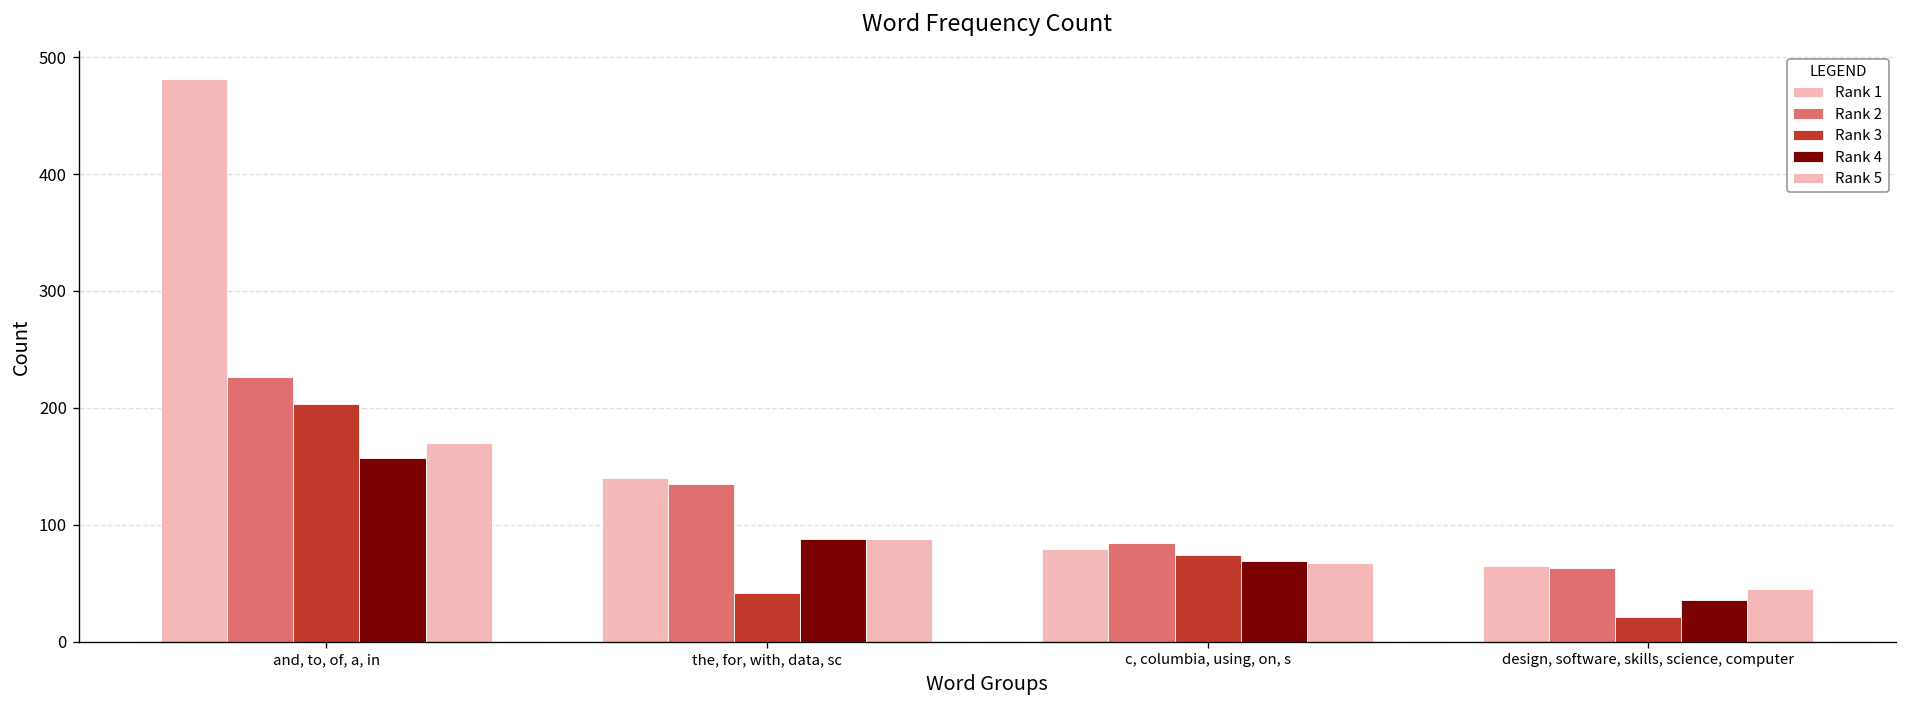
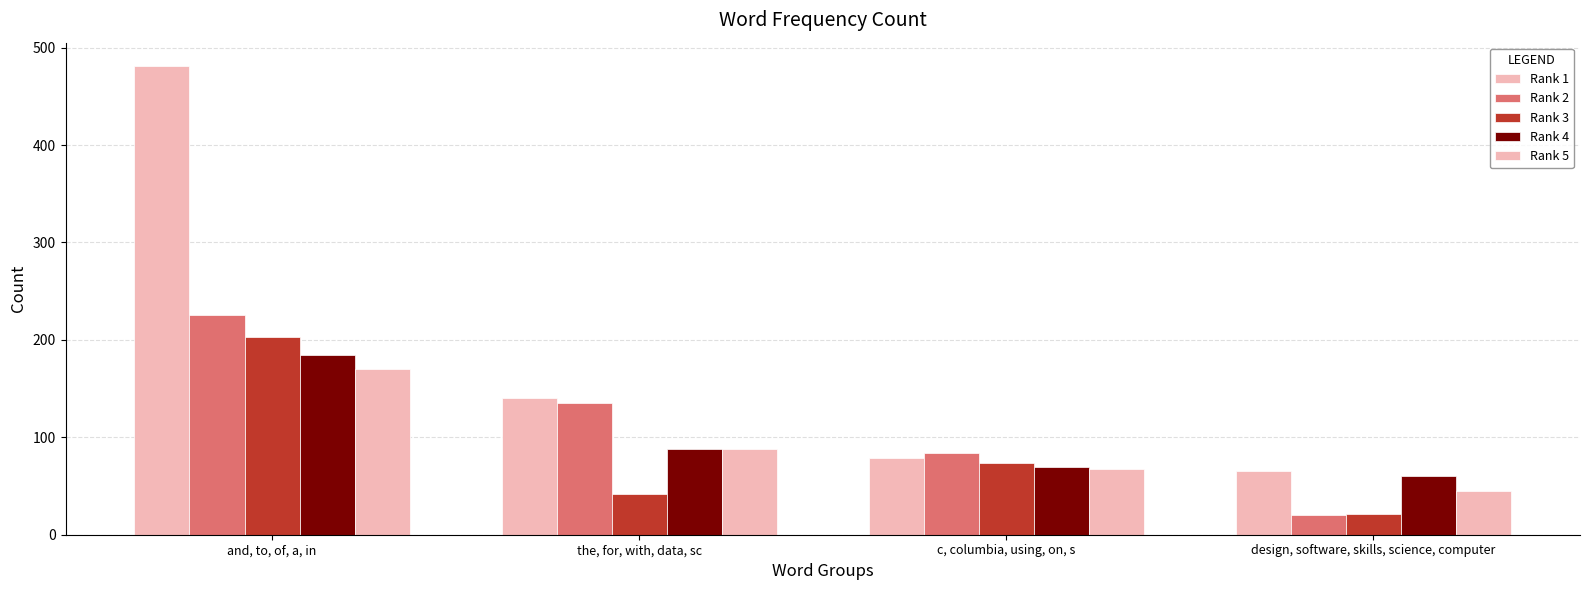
Rank 4, and, to, of, a, in: 160 -> 180
Rank 2, design, software, skills, science, computer: 60 -> 20
Rank 4, design, software, skills, science, computer: 40 -> 60
